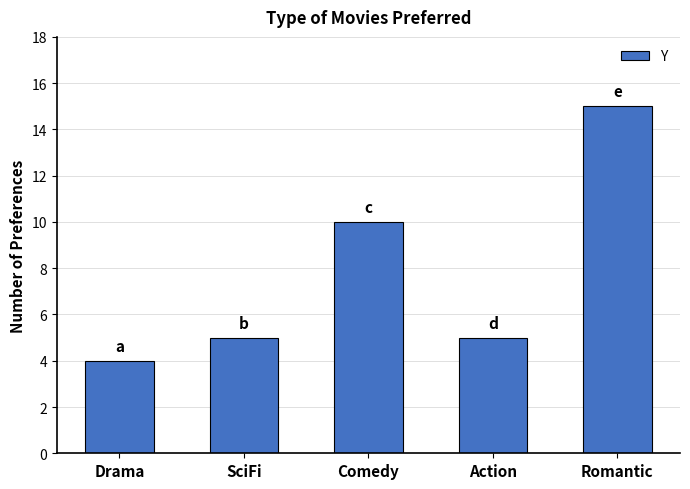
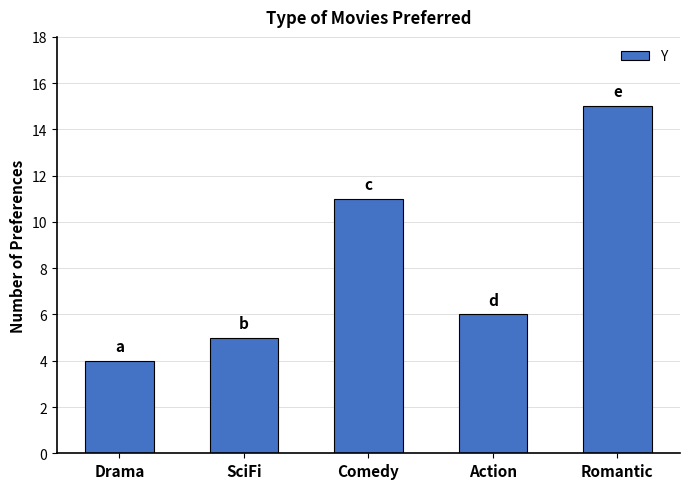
Comedy: 10 -> 11
Action: 5 -> 6
